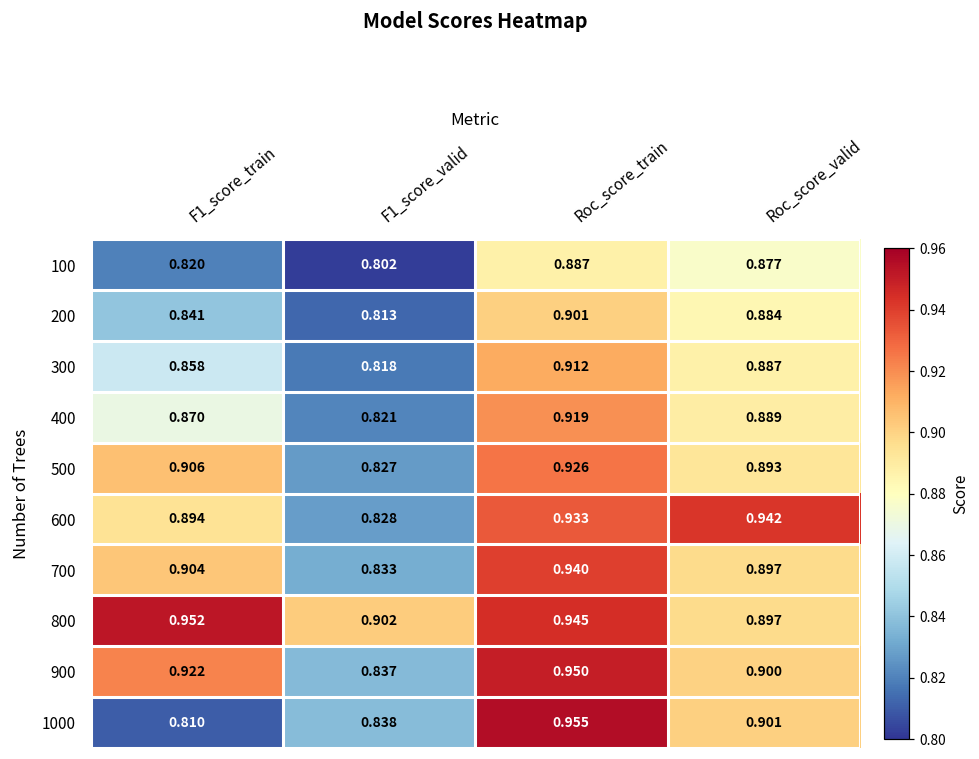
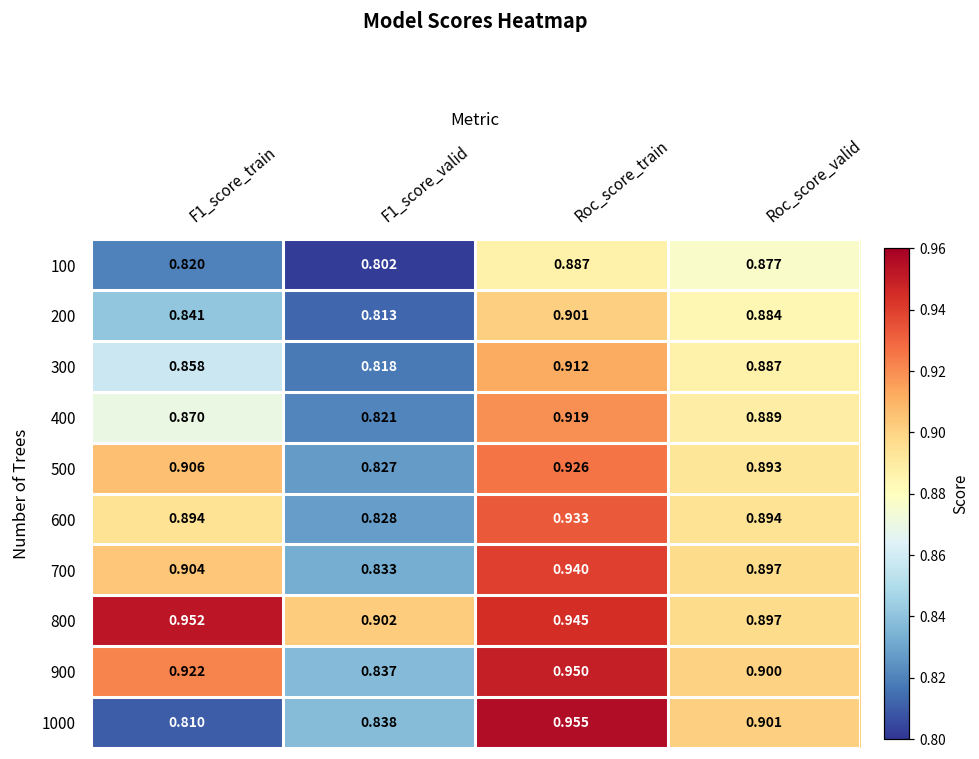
600, Roc_score_valid: 0.942 -> 0.894
